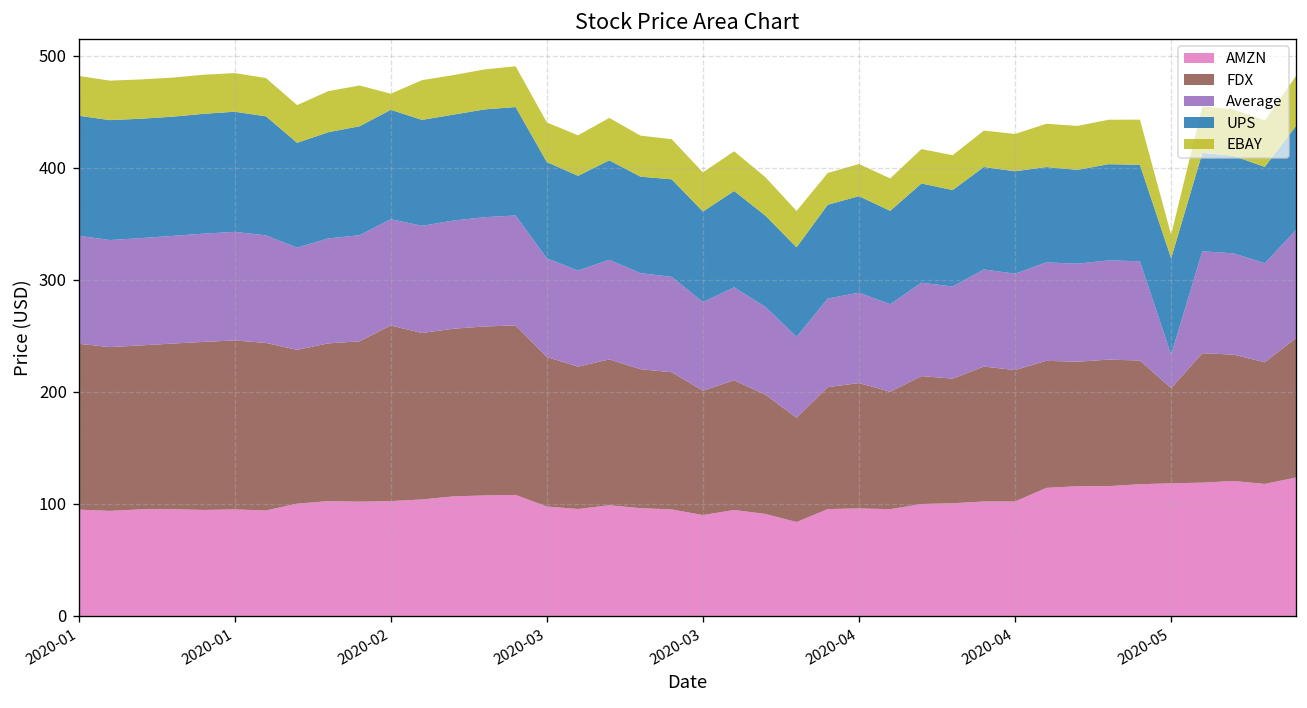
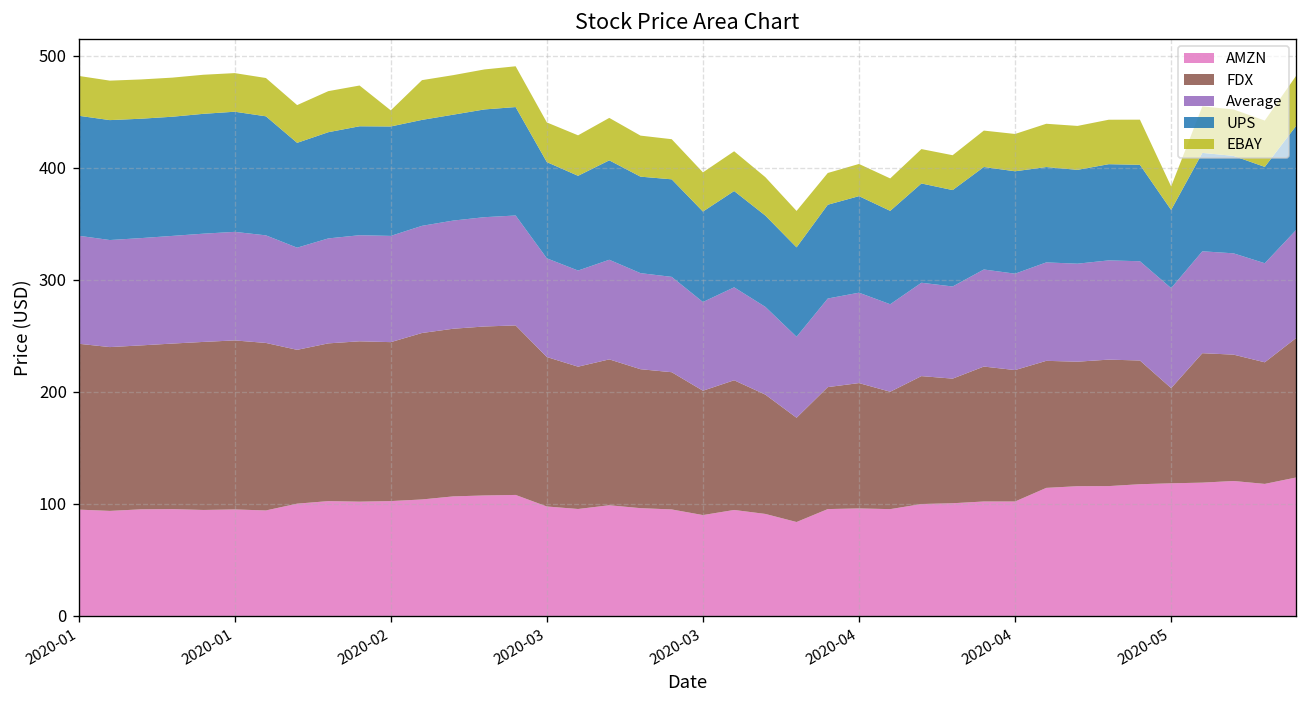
FDX, 2020-02: 160 -> 140
Average, 2020-05: 30 -> 90
UPS, 2020-05: 90 -> 70
